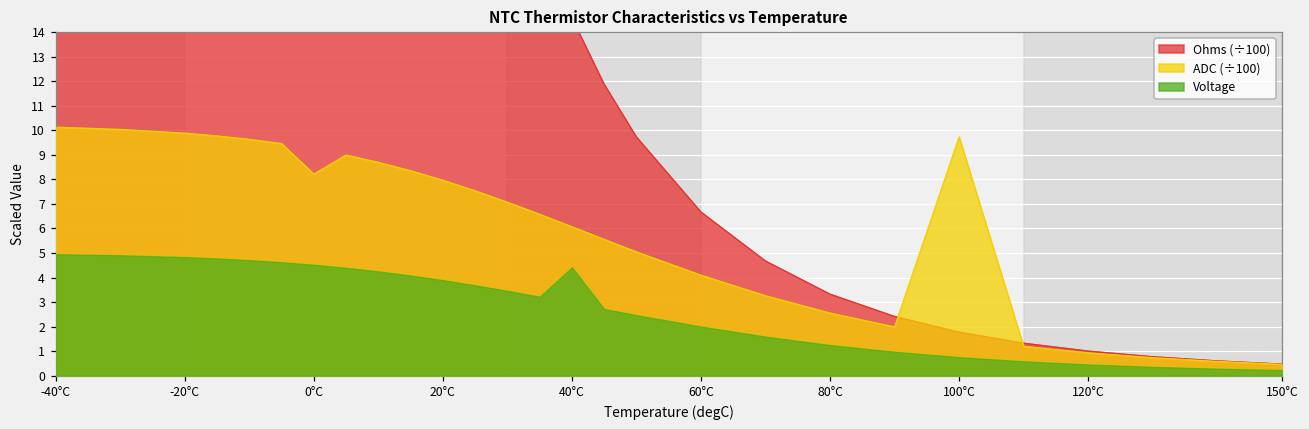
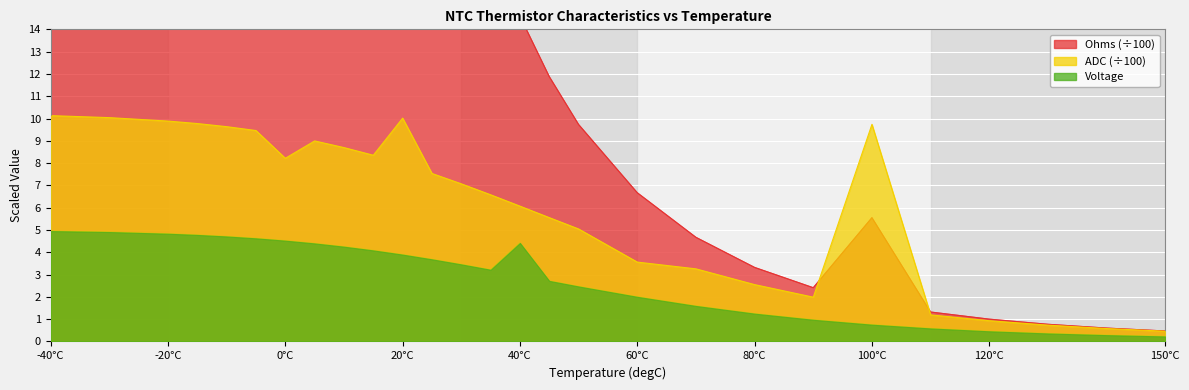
ADC (÷100), 20°C: 8.0 -> 10.0
ADC (÷100), 60°C: 4.1 -> 3.6
Ohms (÷100), 100°C: 1.8 -> 5.6
